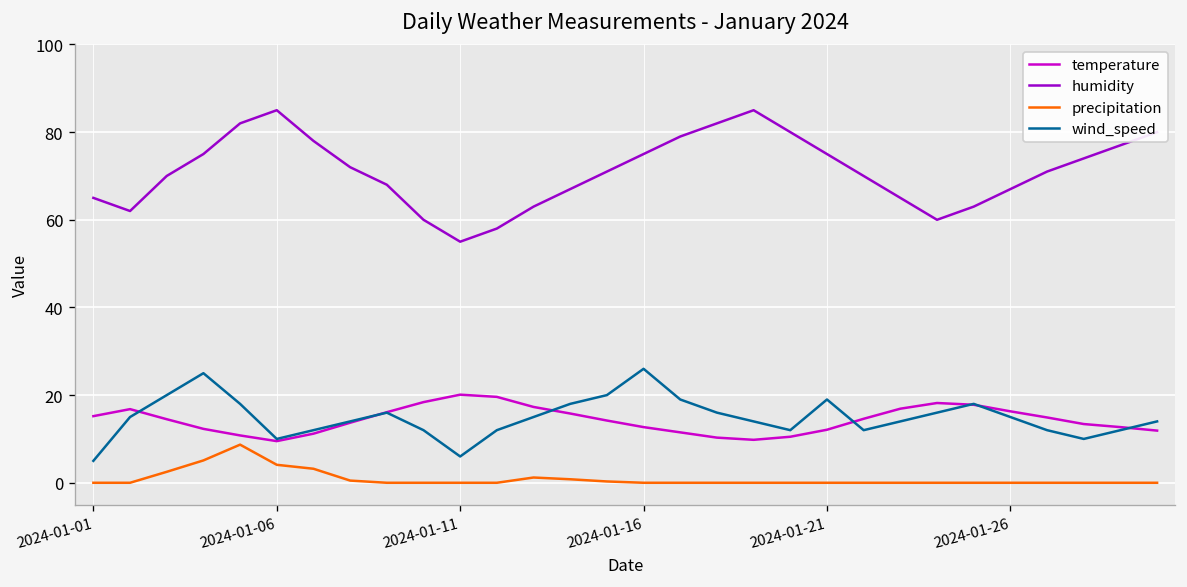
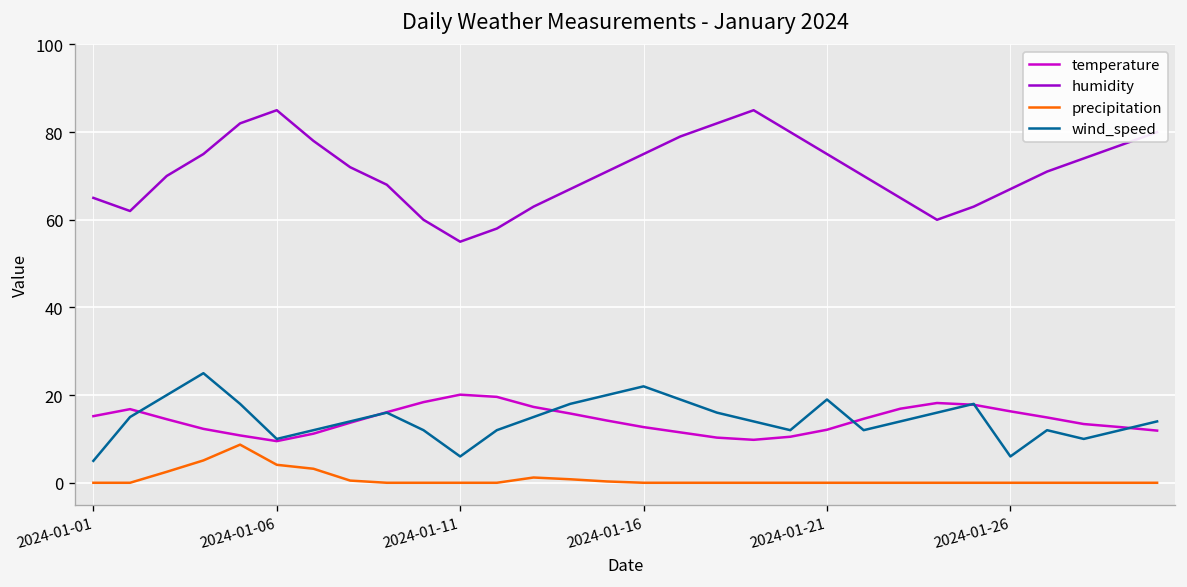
wind_speed, 2024-01-16: 26 -> 22
wind_speed, 2024-01-26: 15 -> 6
